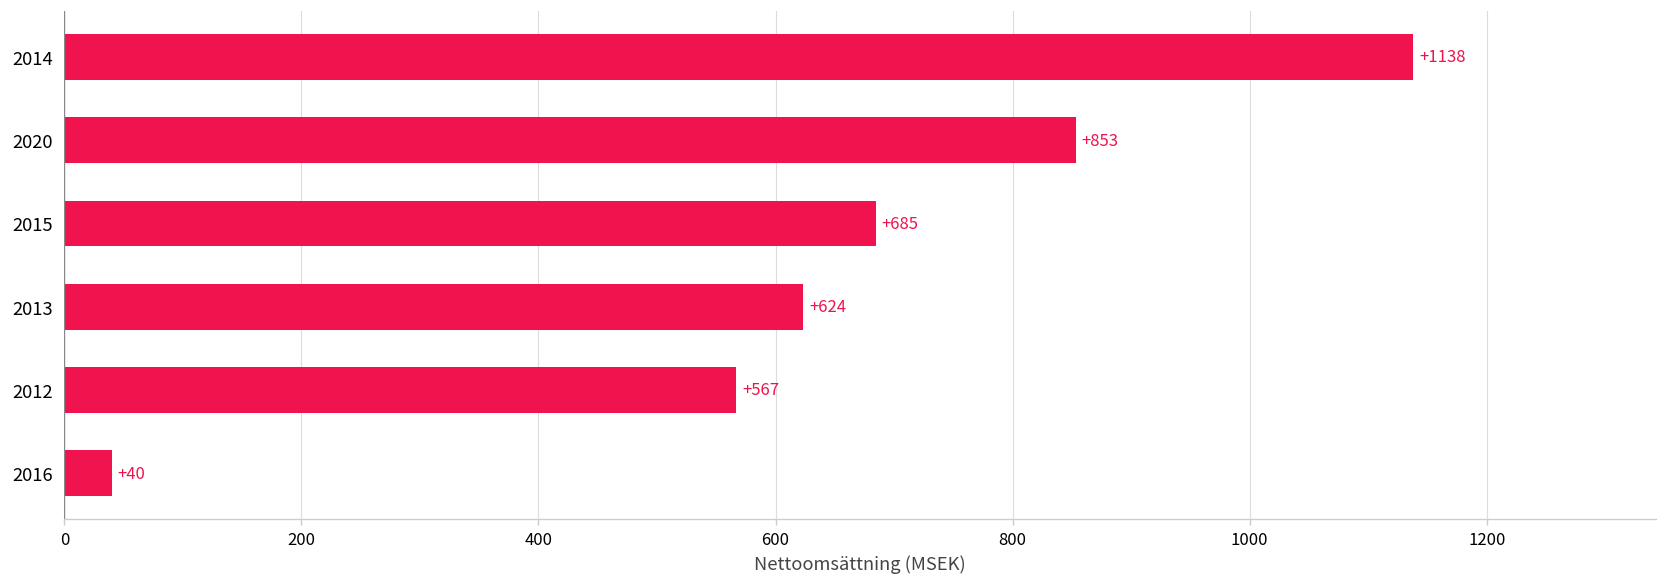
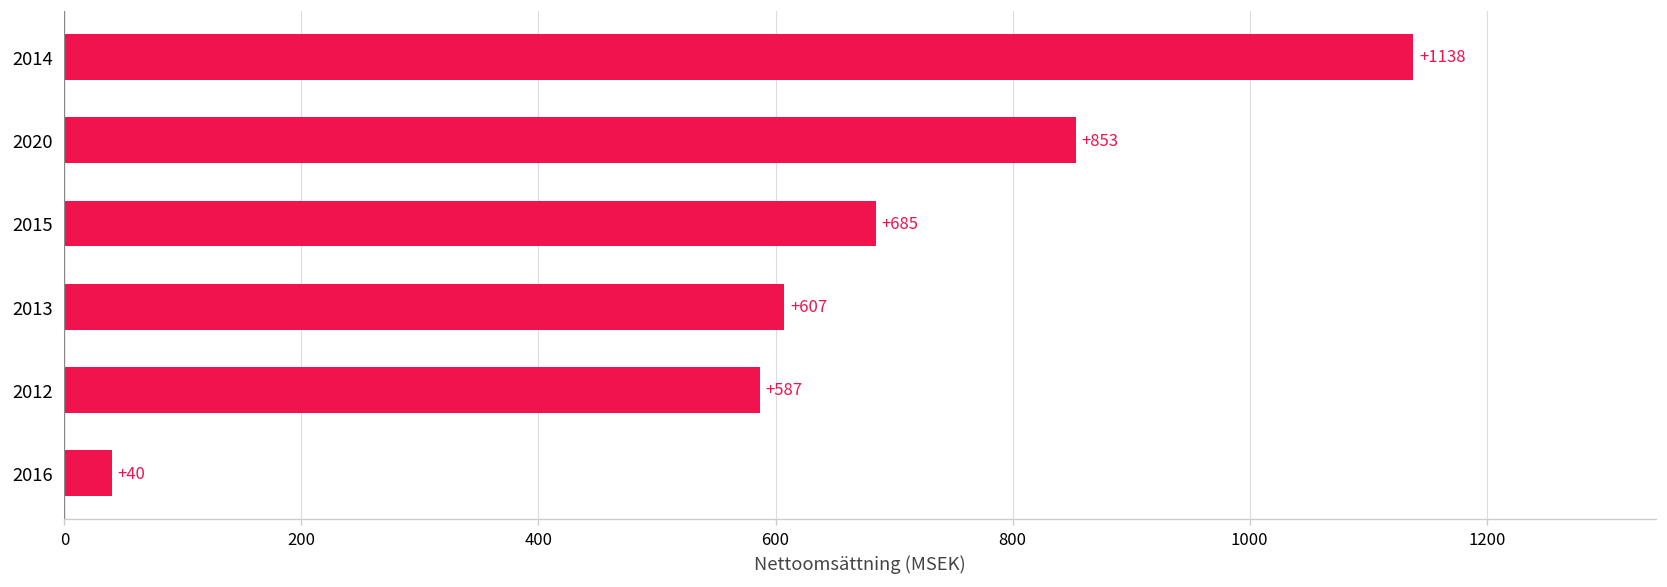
2013: +624 -> +607
2012: +567 -> +587
